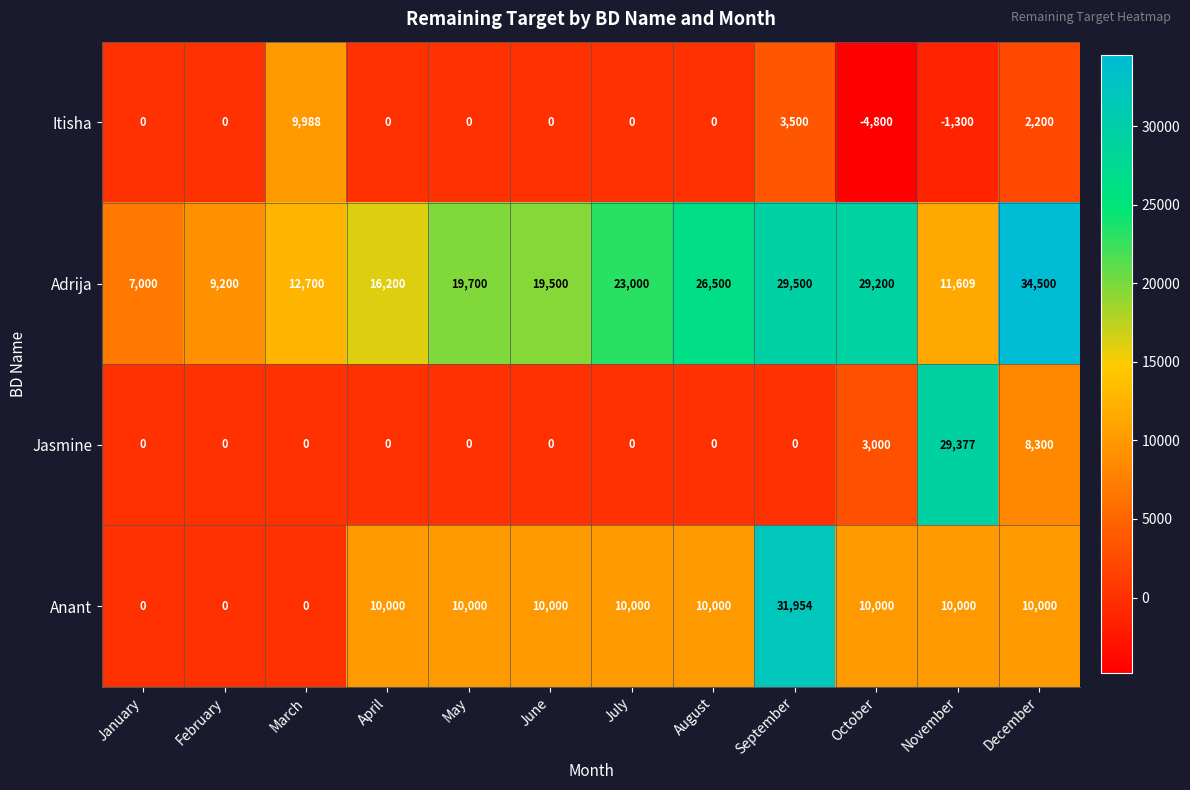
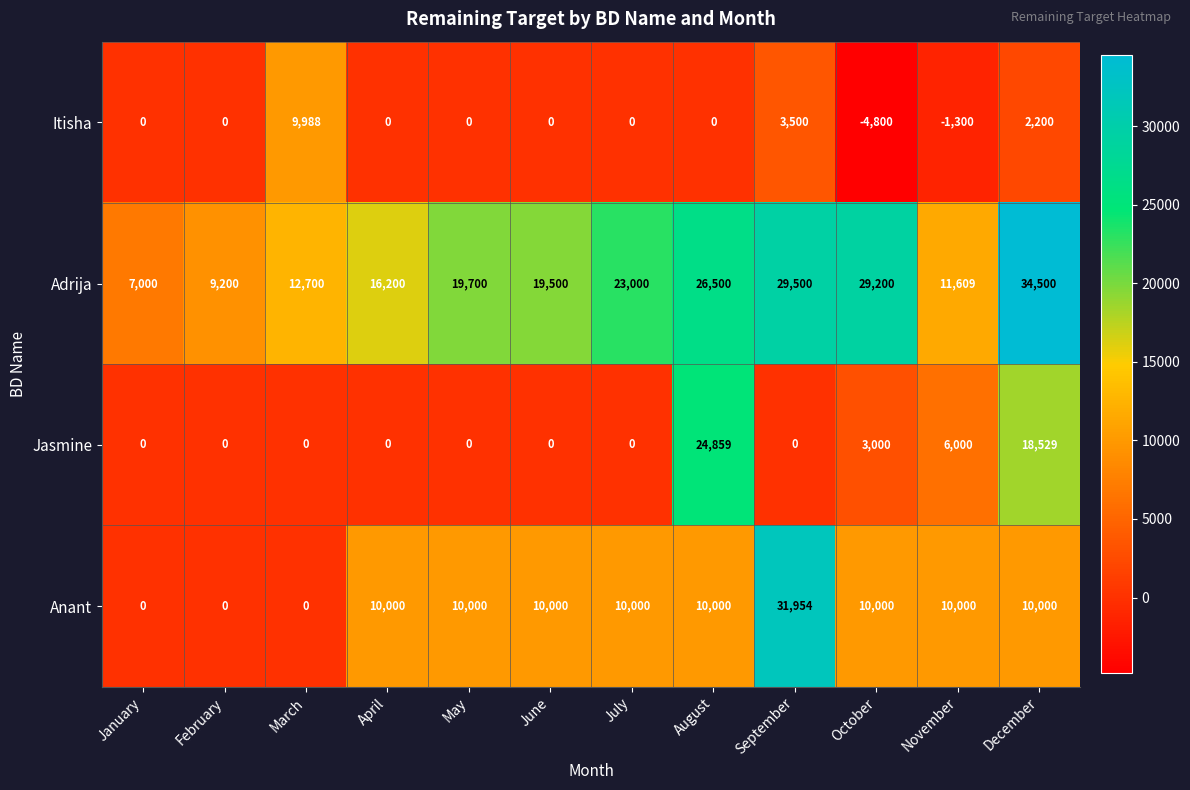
Jasmine, August: 0 -> 24,859
Jasmine, November: 29,377 -> 6,000
Jasmine, December: 8,300 -> 18,529
